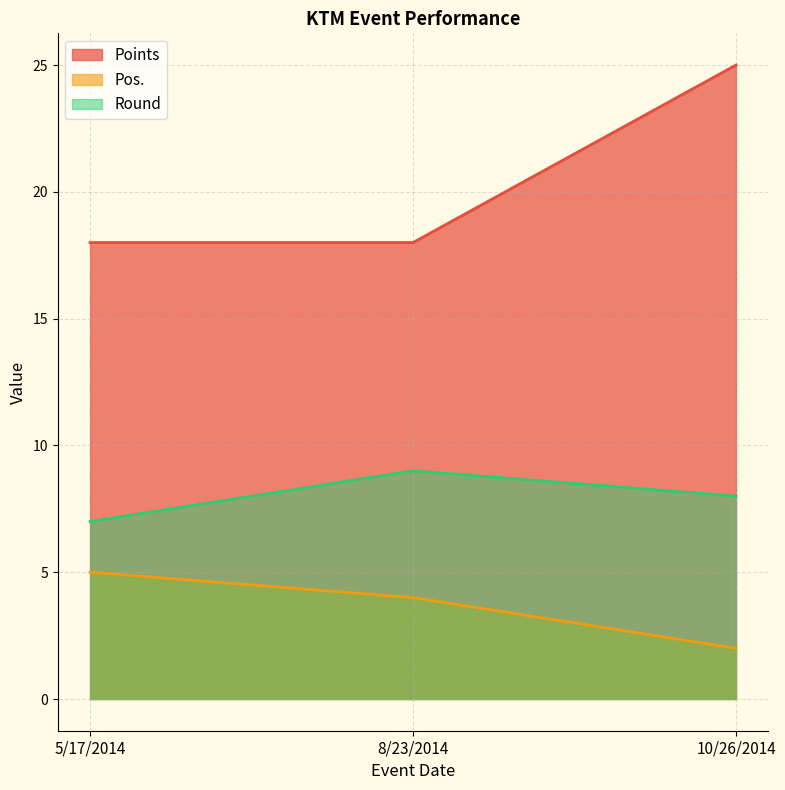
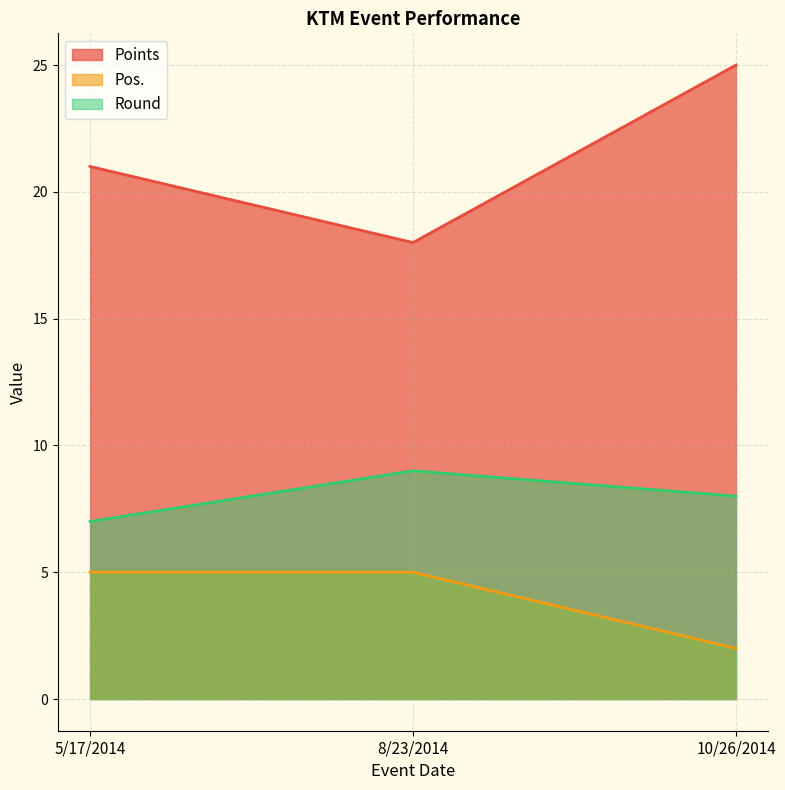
Points, 5/17/2014: 18 -> 21
Pos., 8/23/2014: 4 -> 5
